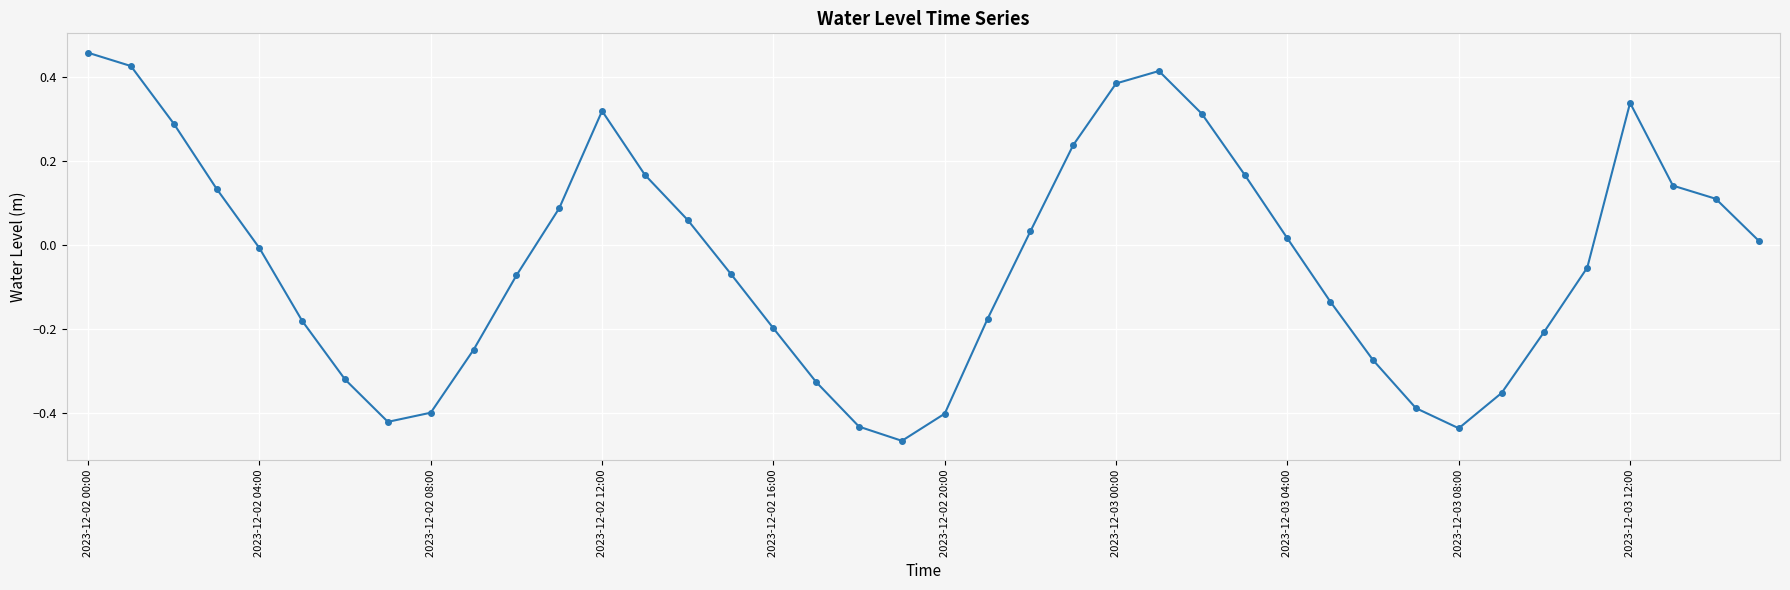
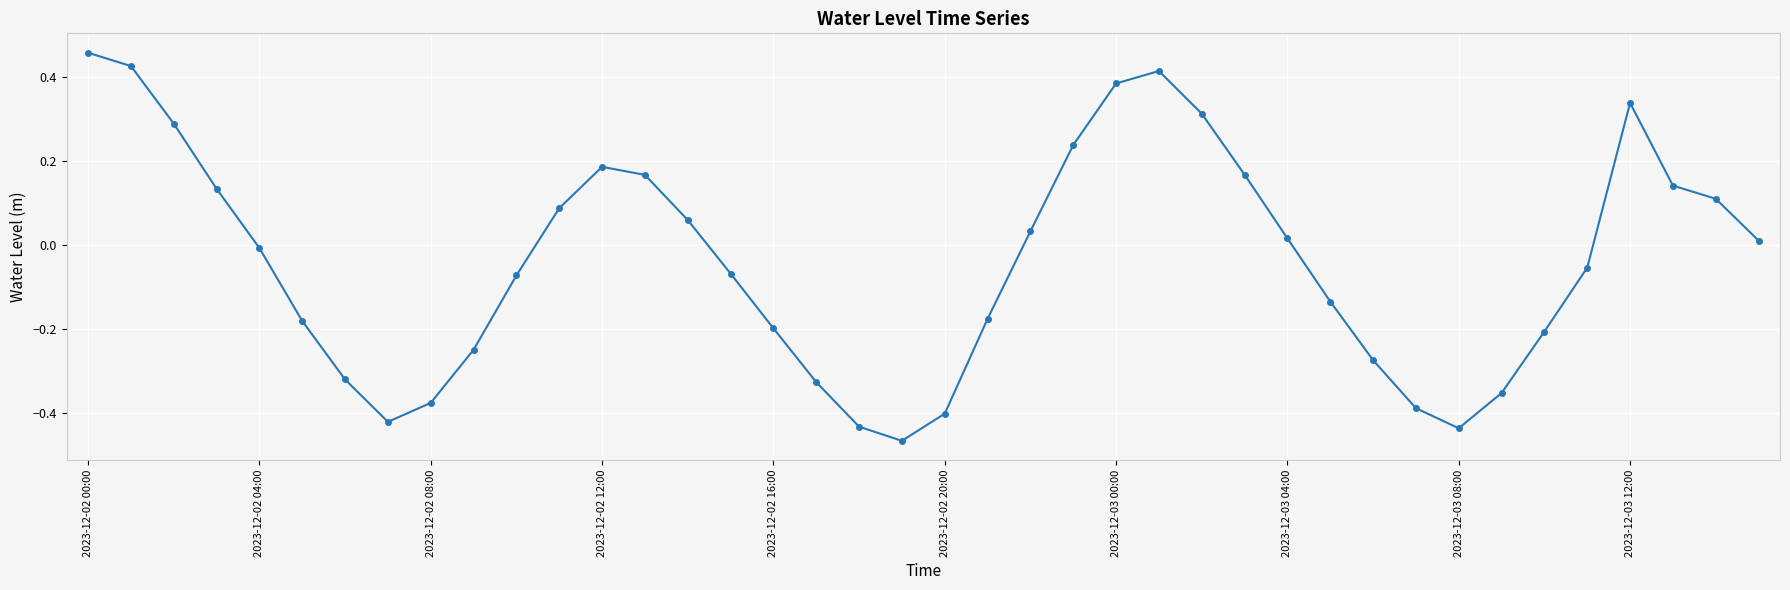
2023-12-02 08:00: -0.40 -> -0.38
2023-12-02 12:00: 0.32 -> 0.19
